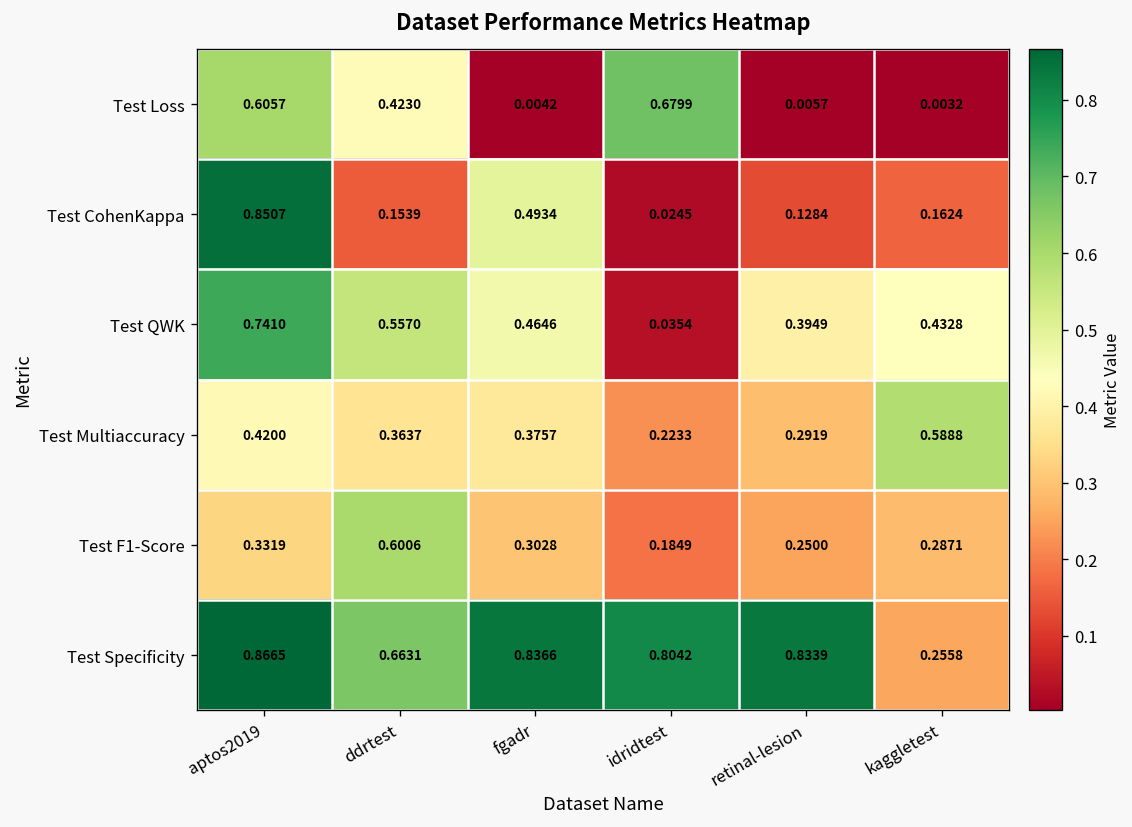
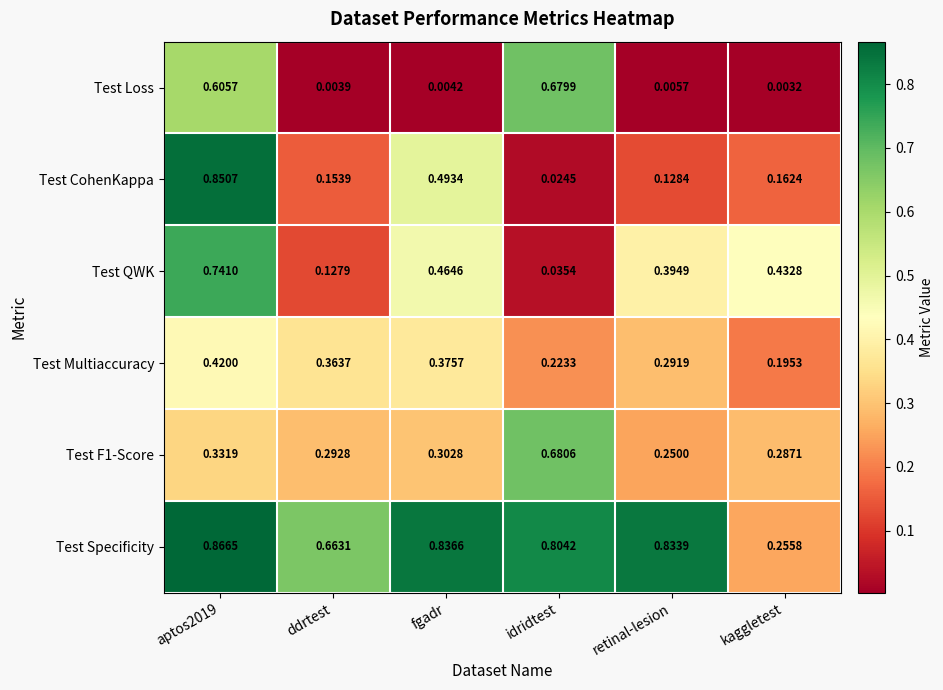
Test Loss, ddrtest: 0.4230 -> 0.0039
Test QWK, ddrtest: 0.5570 -> 0.1279
Test Multiaccuracy, kaggletest: 0.5888 -> 0.1953
Test F1-Score, ddrtest: 0.6006 -> 0.2928
Test F1-Score, idridtest: 0.1849 -> 0.6806
